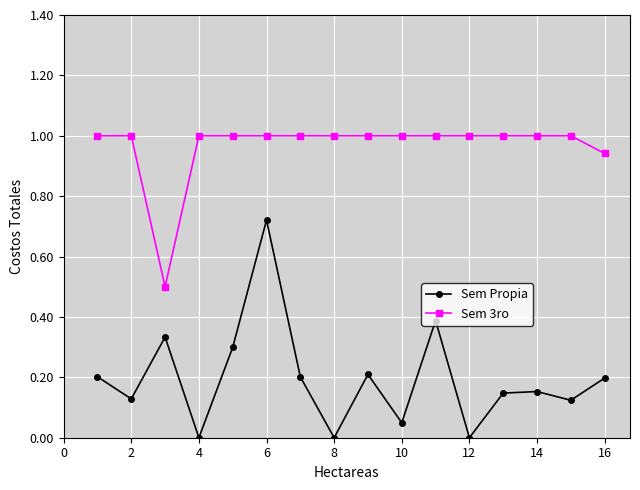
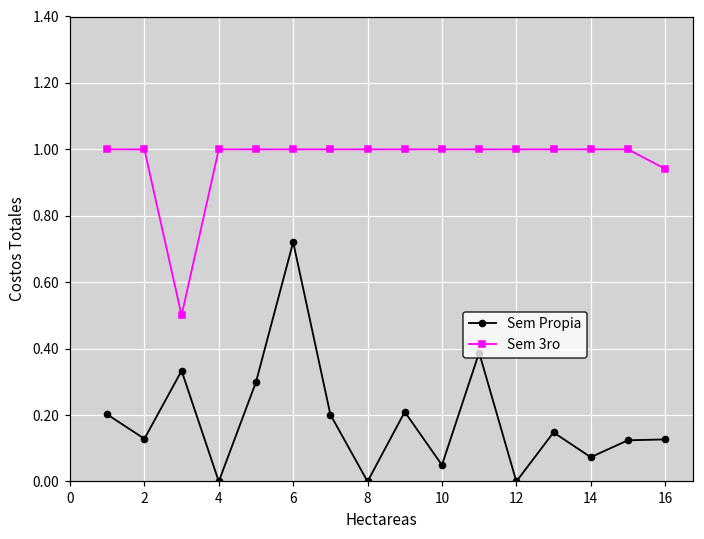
Sem Propia, 14: 0.15 -> 0.07
Sem Propia, 16: 0.20 -> 0.13
